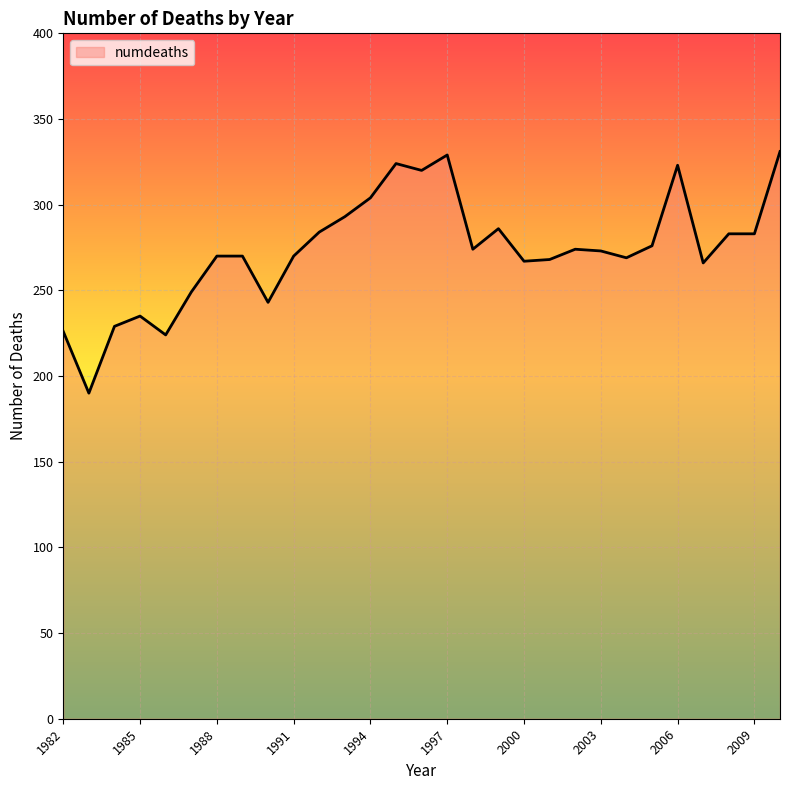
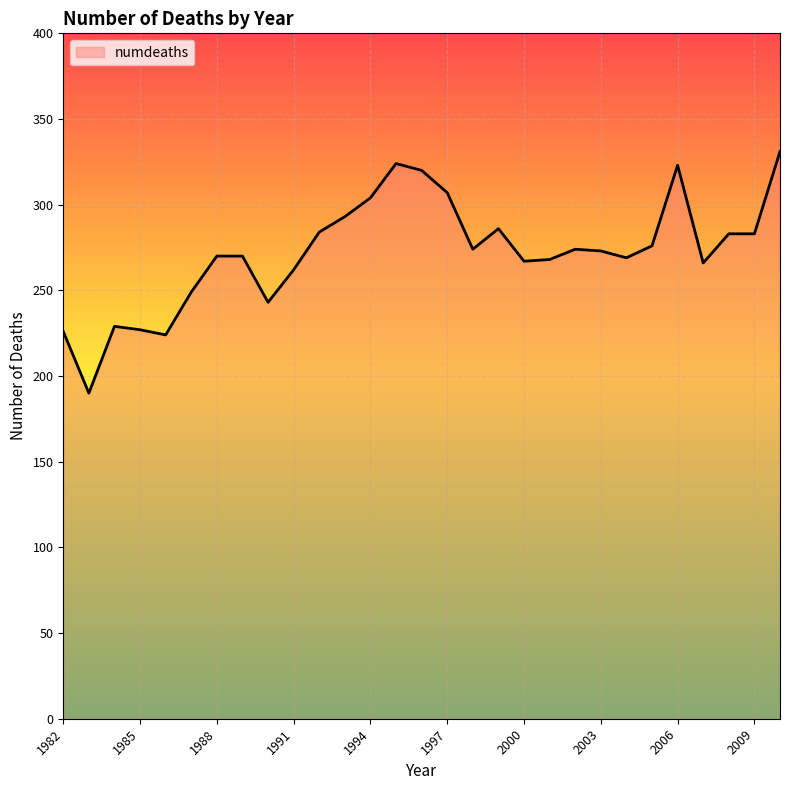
1985: 235 -> 227
1991: 270 -> 262
1997: 329 -> 307
